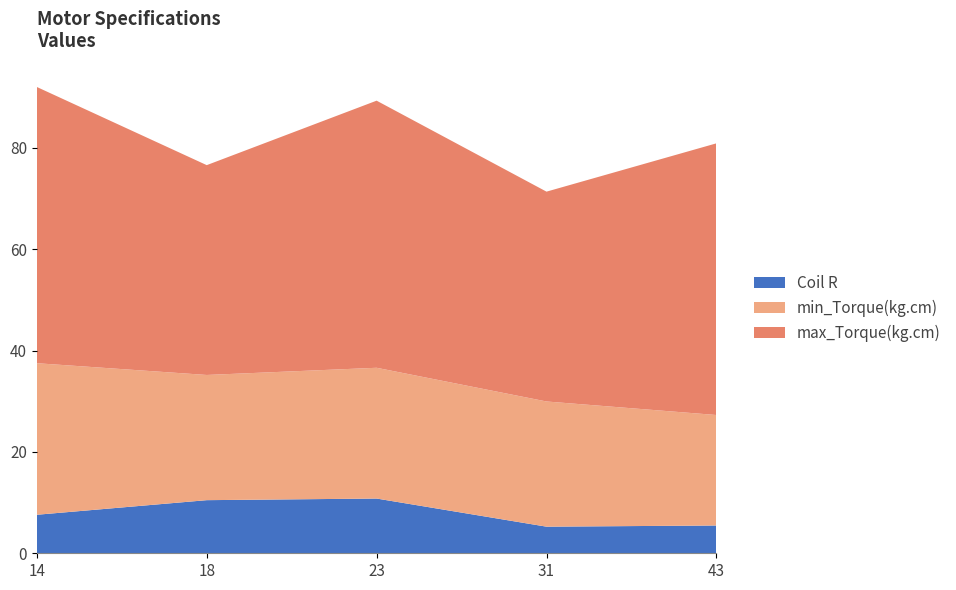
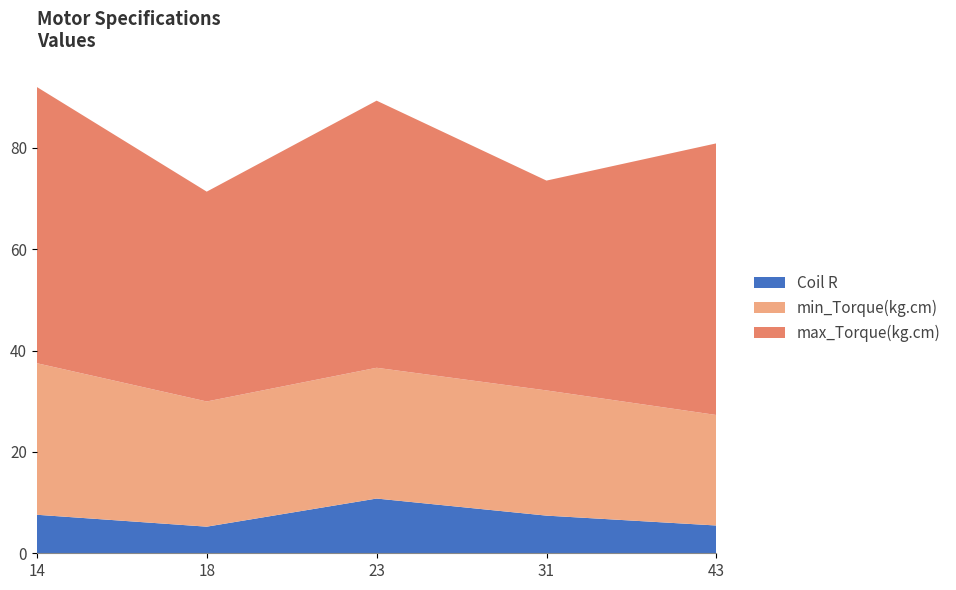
Coil R, 18: 10 -> 5
Coil R, 31: 5 -> 7
